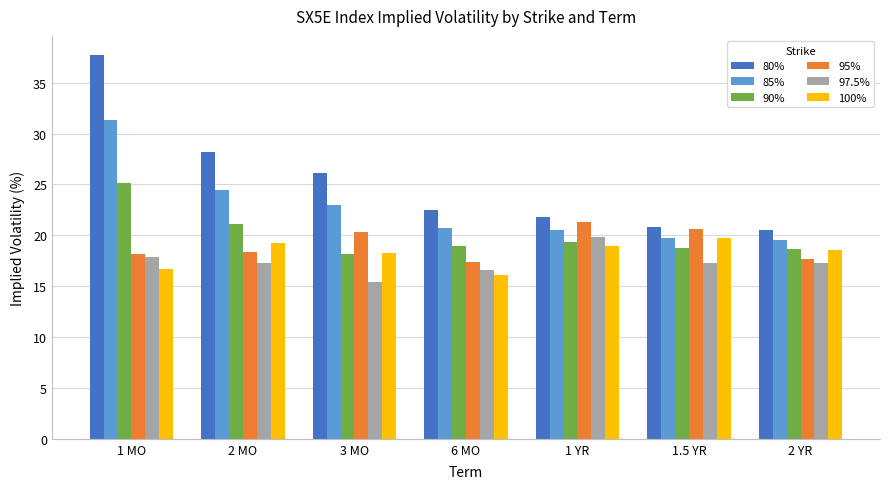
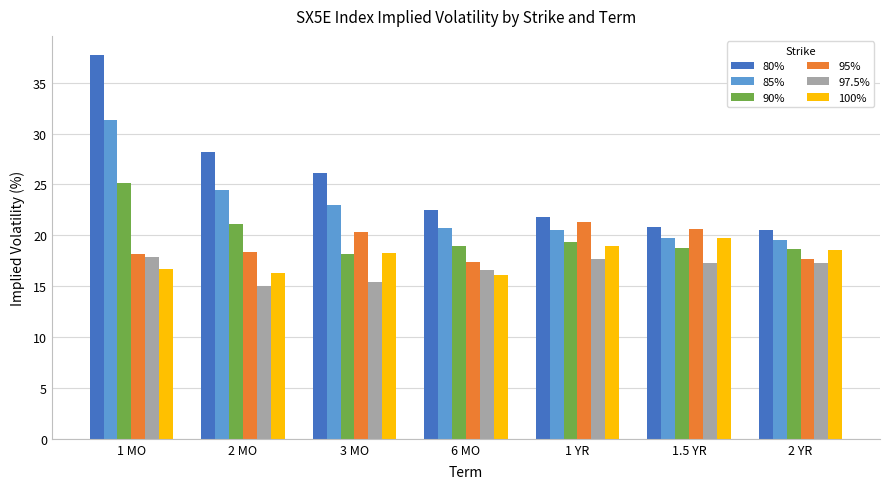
97.5%, 2 MO: 17.3 -> 15.0
100%, 2 MO: 19.2 -> 16.3
97.5%, 1 YR: 19.9 -> 17.6
